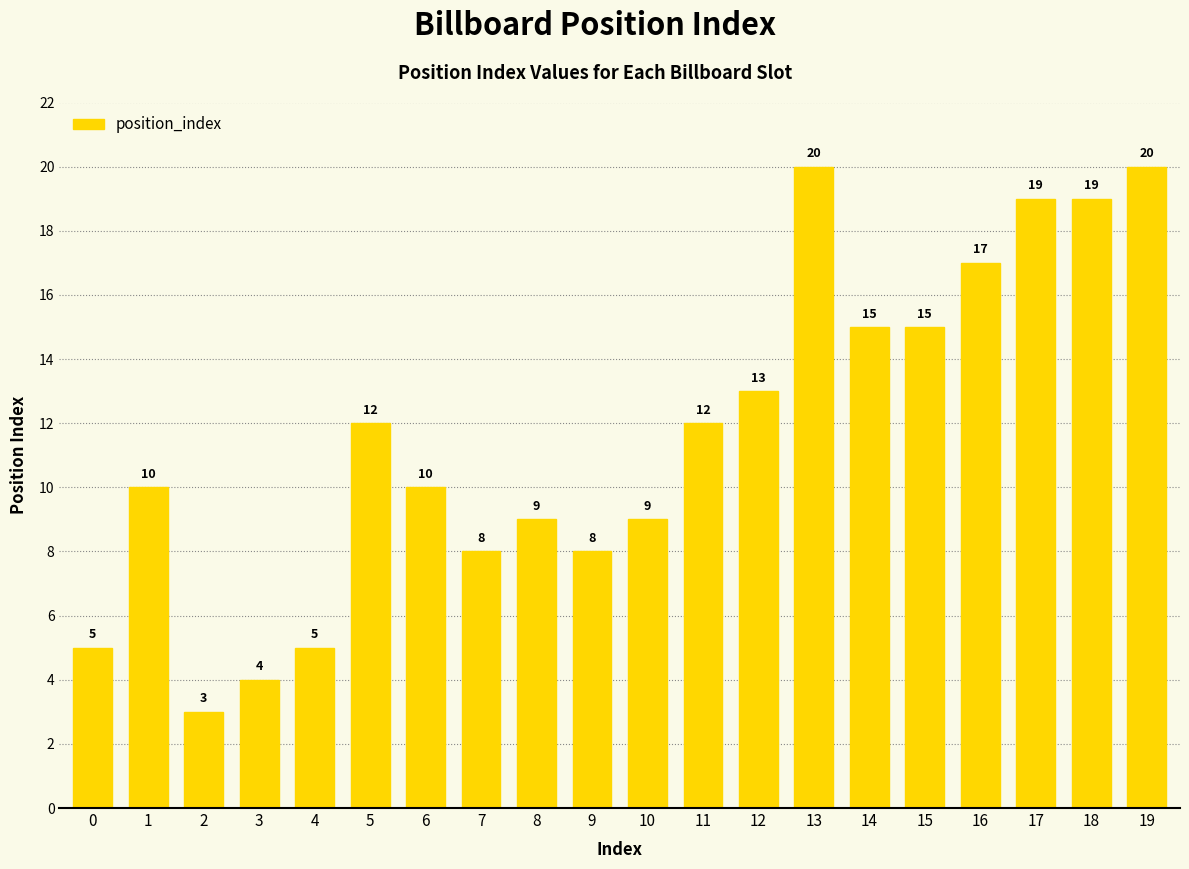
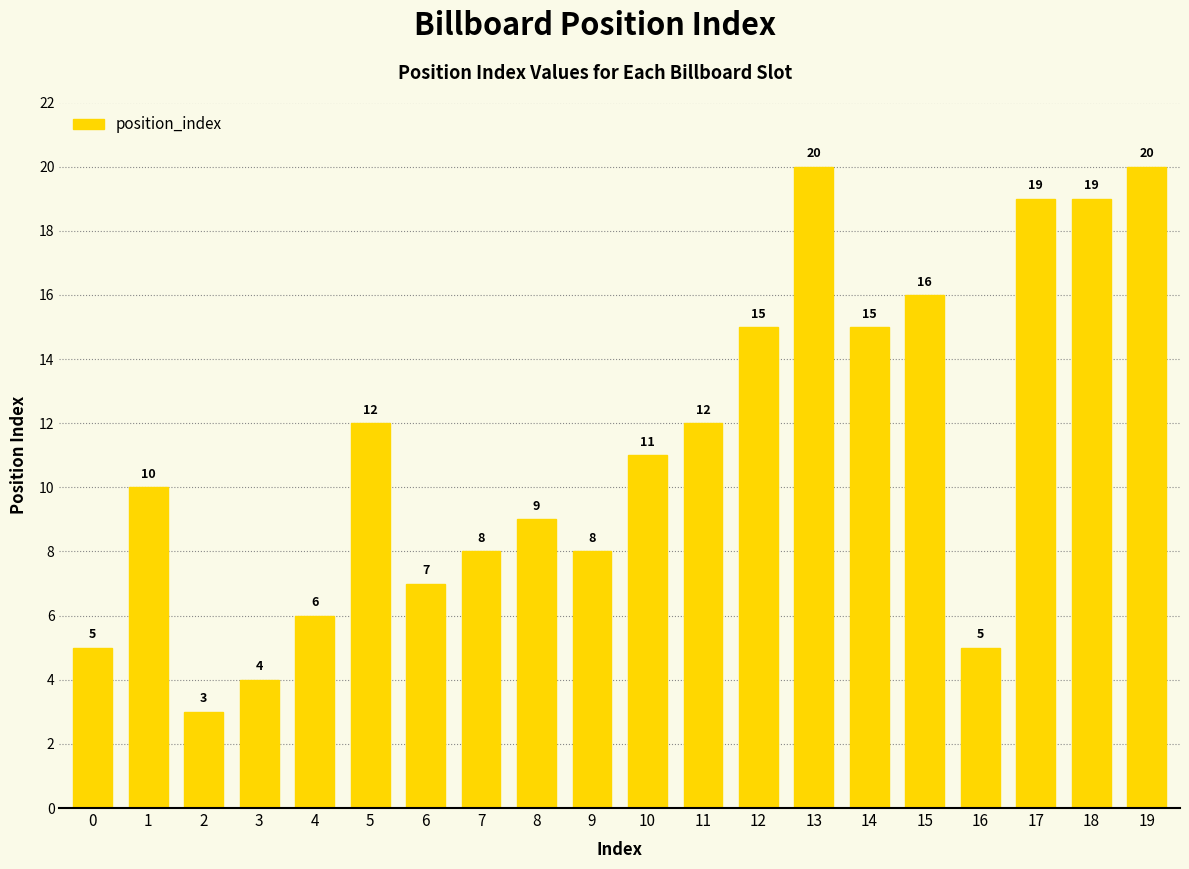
4: 5 -> 6
6: 10 -> 7
10: 9 -> 11
12: 13 -> 15
15: 15 -> 16
16: 17 -> 5
